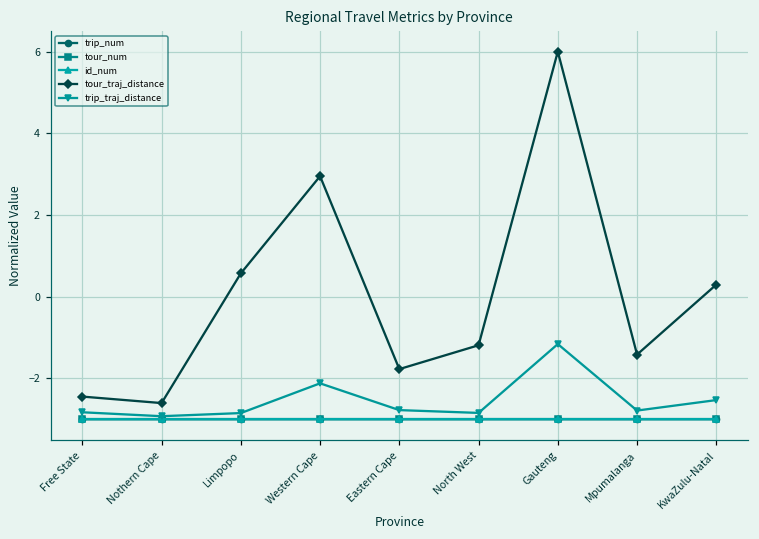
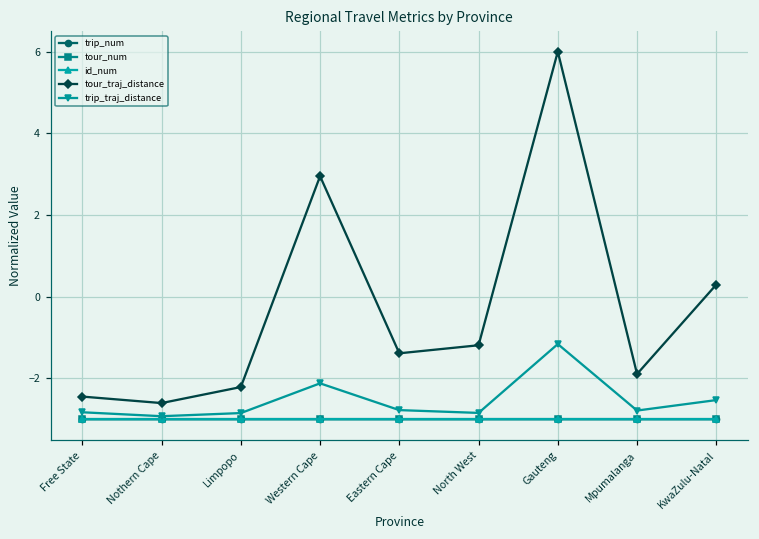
tour_traj_distance, Limpopo: 0.6 -> -2.2
tour_traj_distance, Eastern Cape: -1.8 -> -1.4
tour_traj_distance, Mpumalanga: -1.4 -> -1.9
